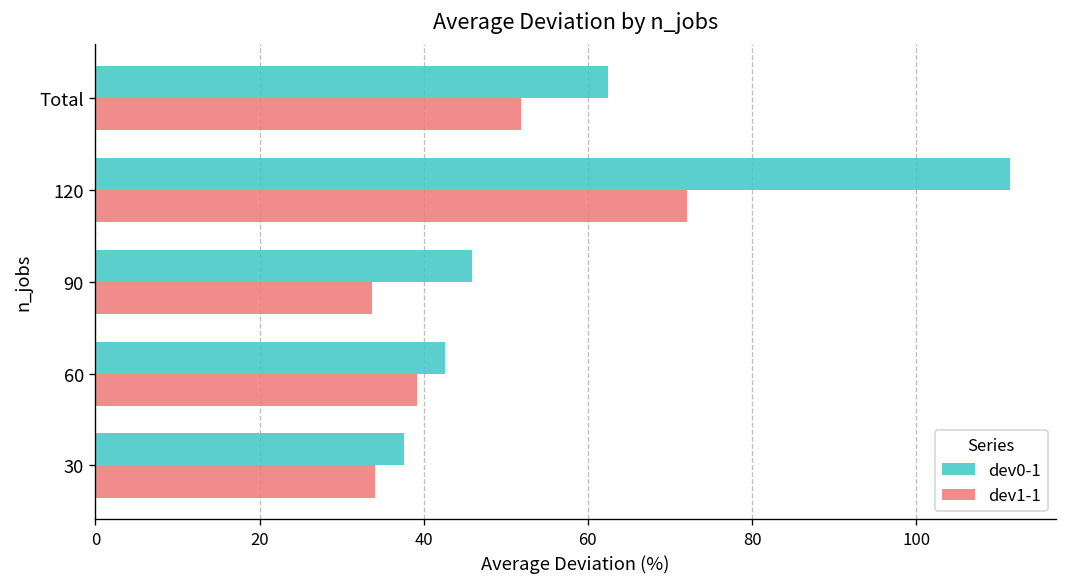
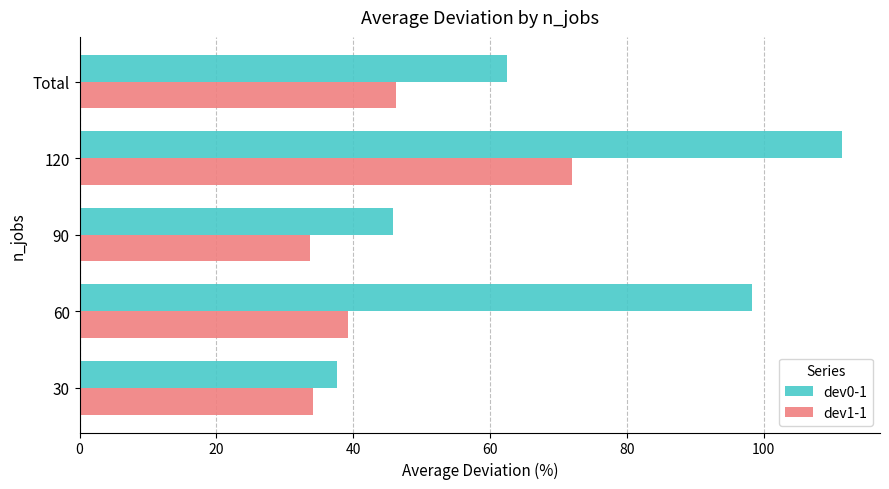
dev1-1, Total: 52 -> 46
dev0-1, 60: 43 -> 98
